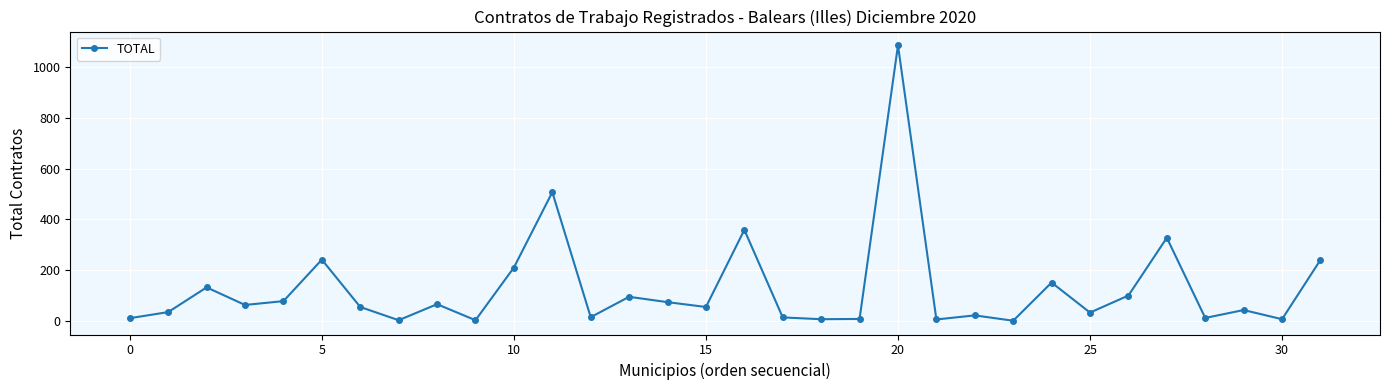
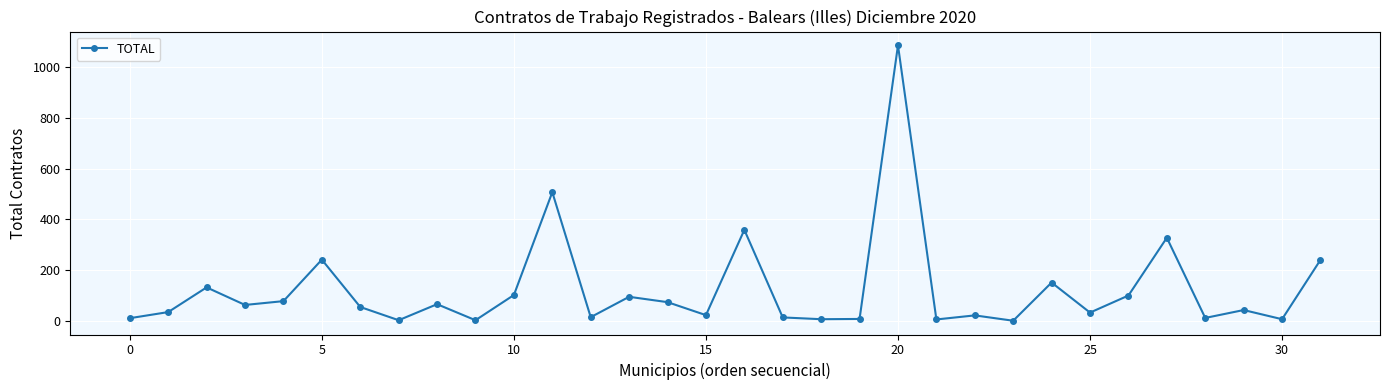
10: 210 -> 100
15: 60 -> 20
